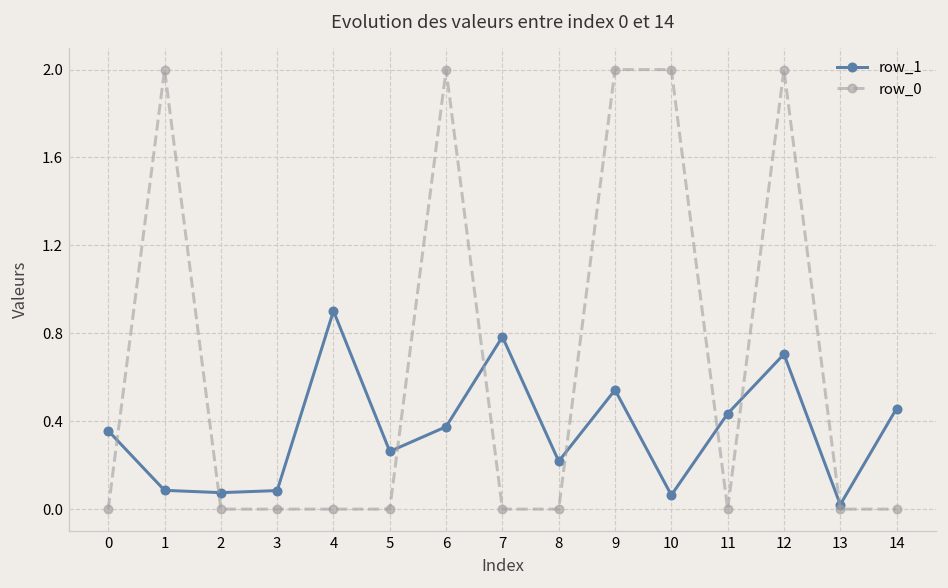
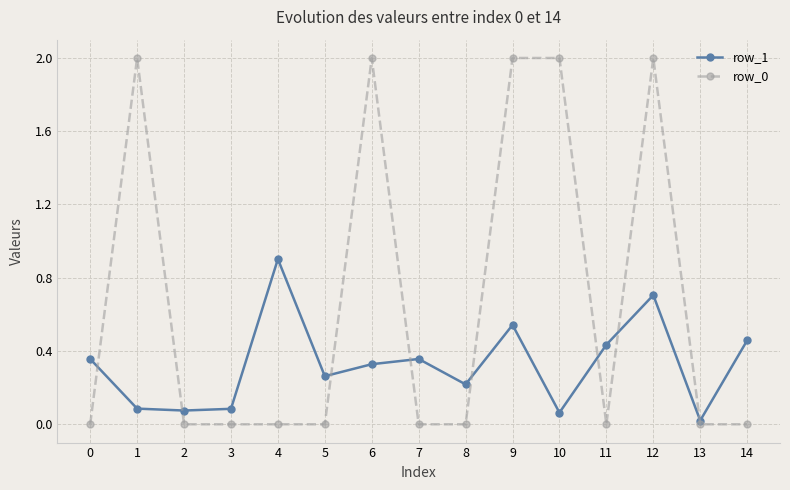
row_1, 6: 0.38 -> 0.33
row_1, 7: 0.78 -> 0.36
